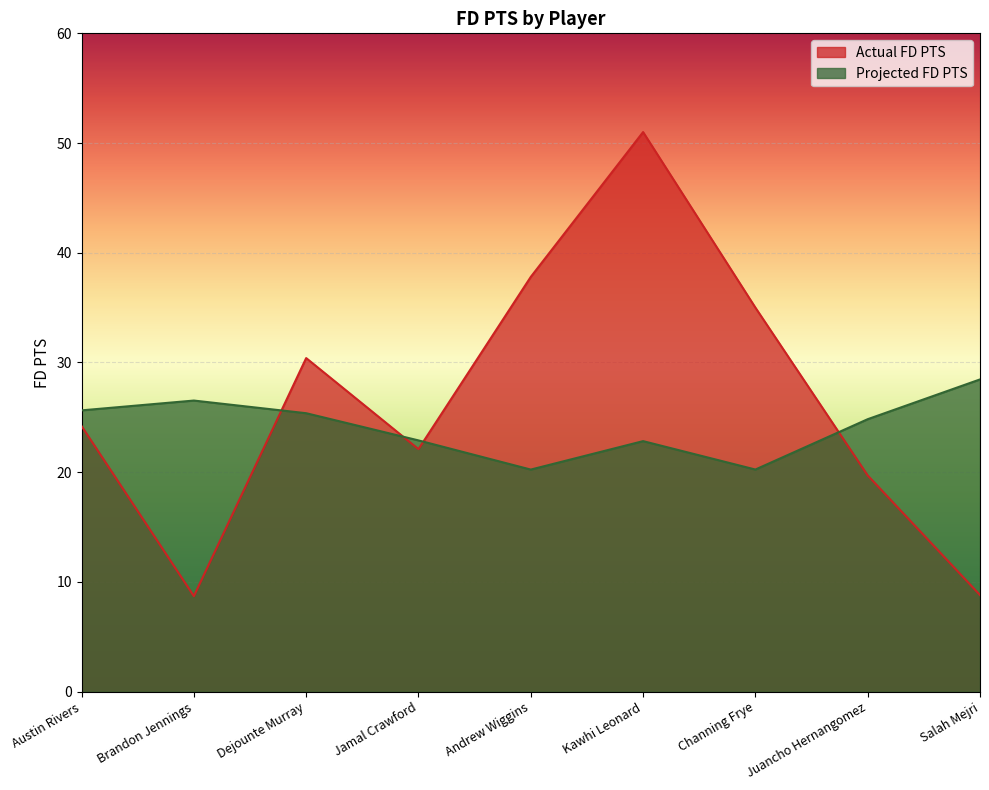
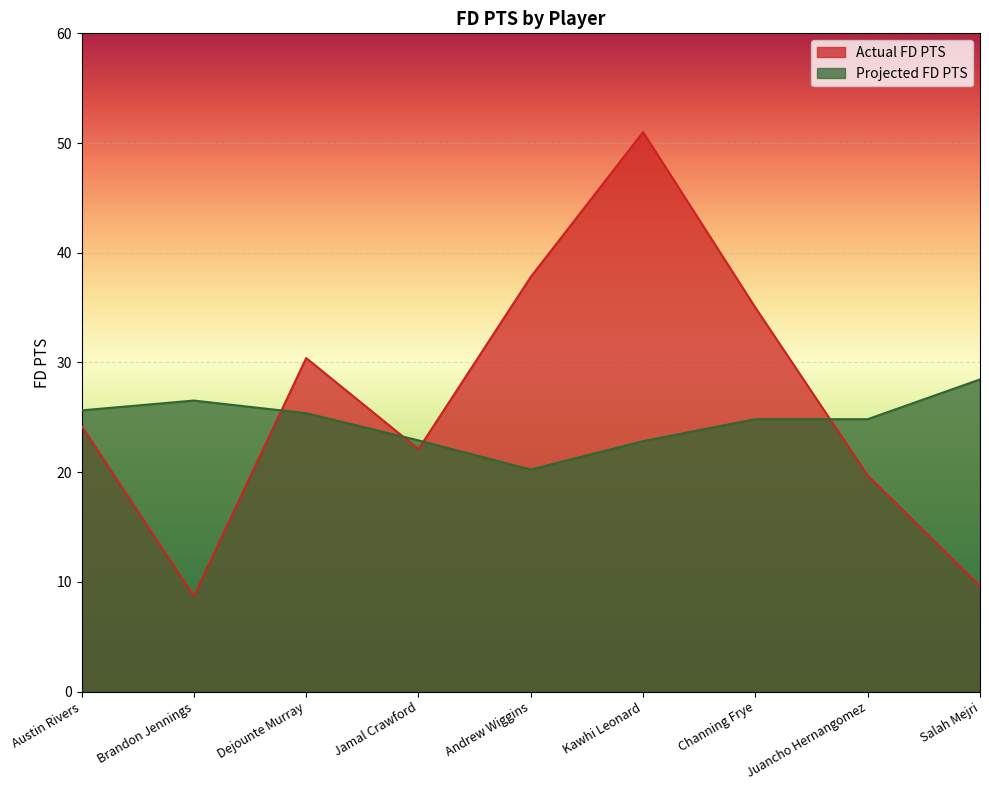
Projected FD PTS, Channing Frye: 20.2 -> 24.8
Actual FD PTS, Salah Mejri: 8.8 -> 9.6
